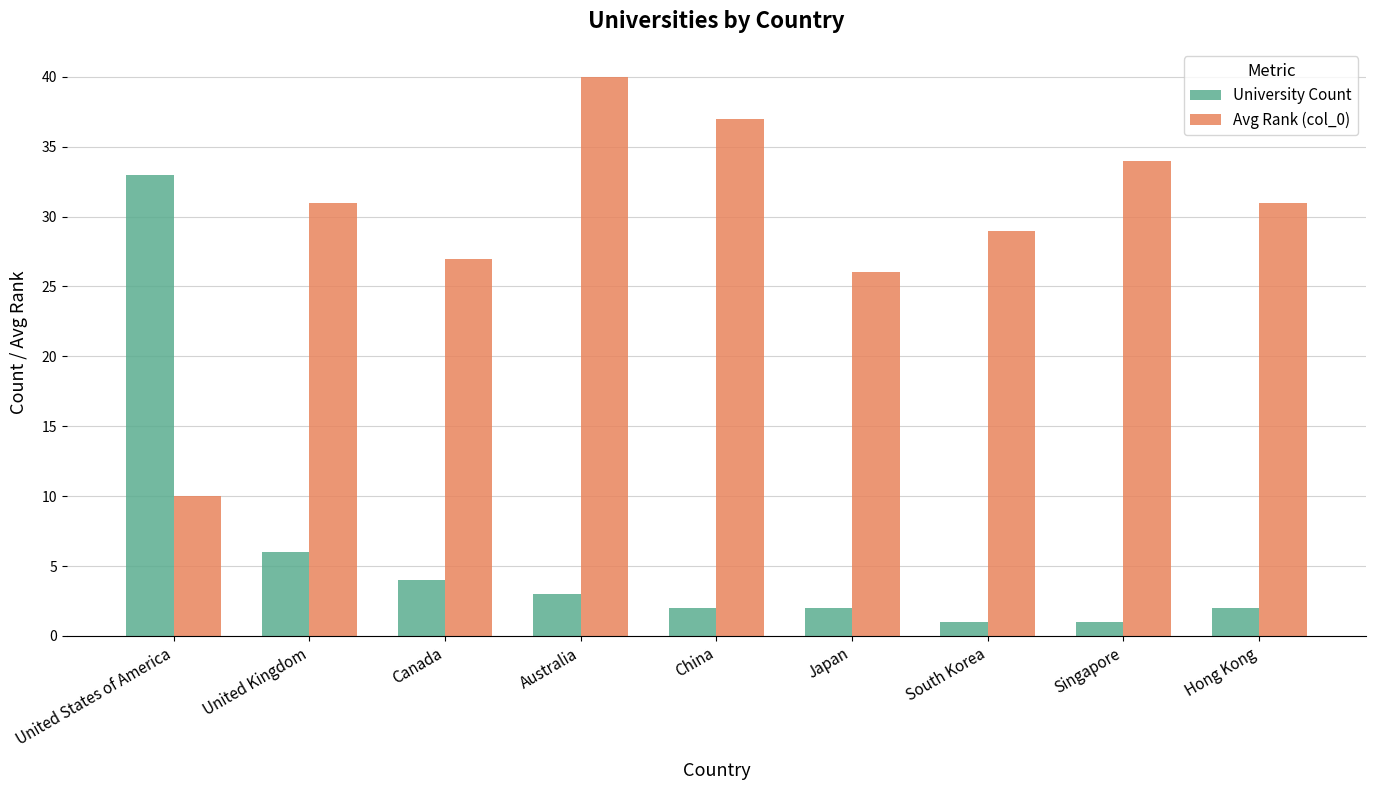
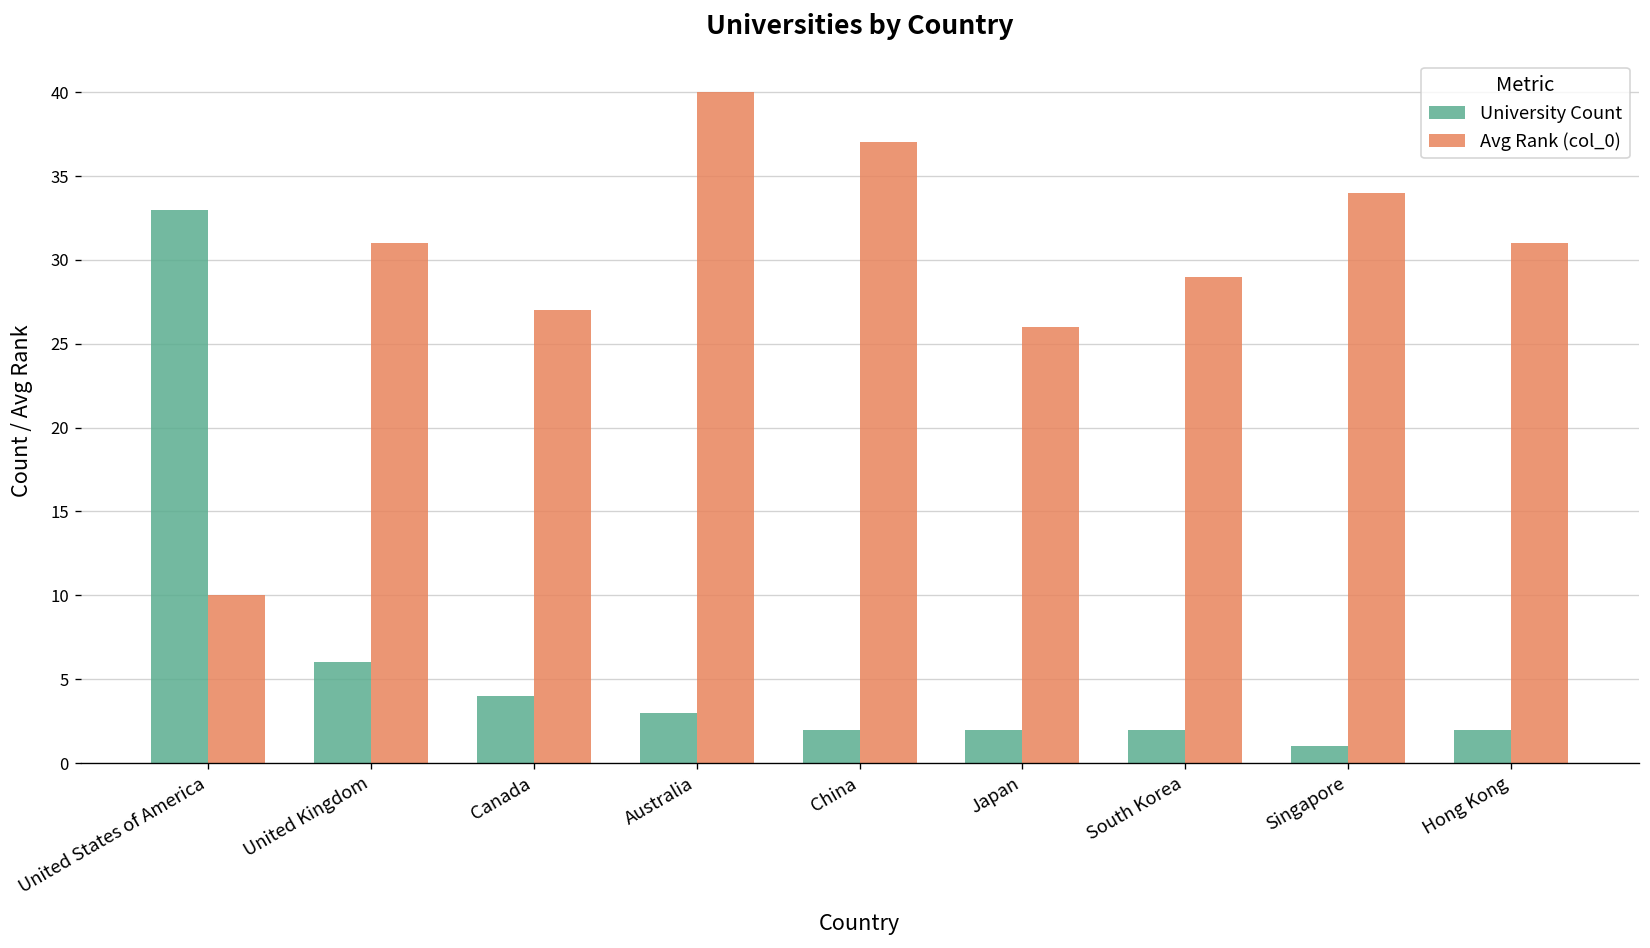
University Count, South Korea: 1 -> 2
